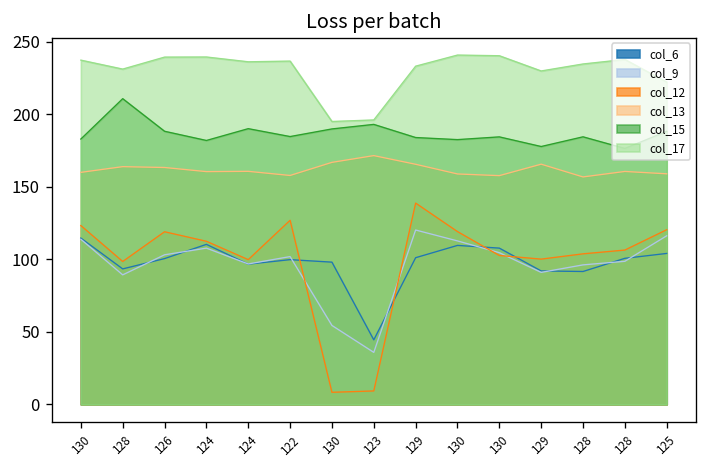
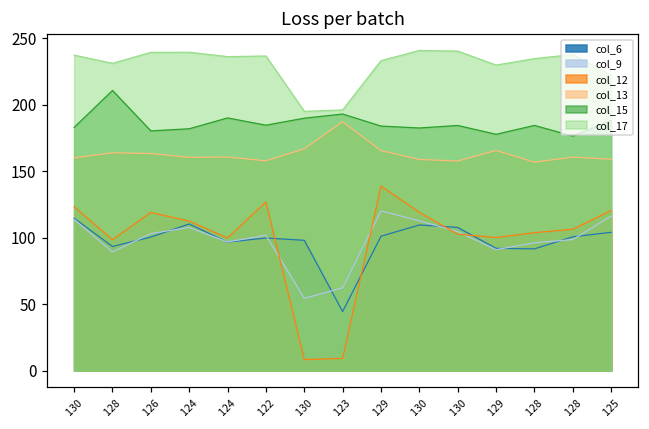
col_15, 126: 188 -> 180
col_9, 123: 36 -> 62
col_13, 123: 172 -> 187
